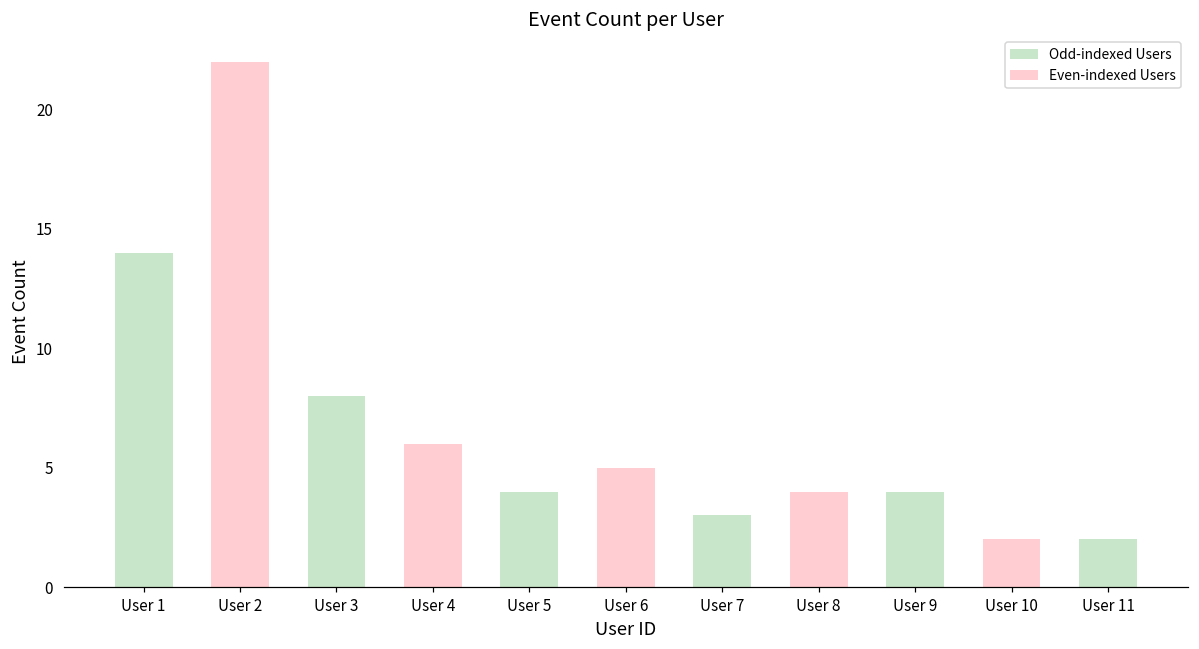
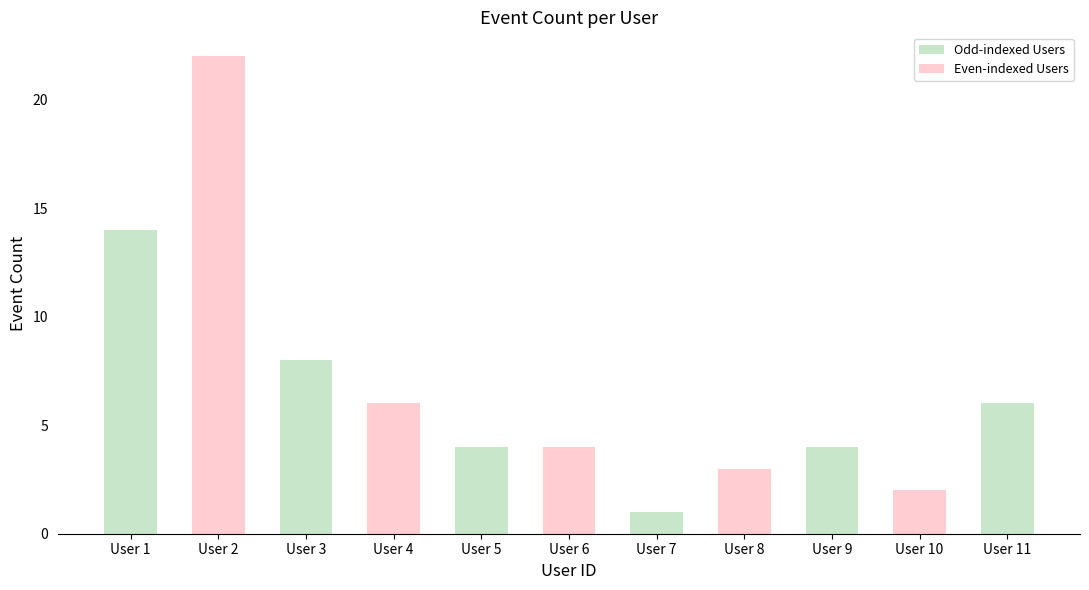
User 6: 5 -> 4
User 7: 3 -> 1
User 8: 4 -> 3
User 11: 2 -> 6
